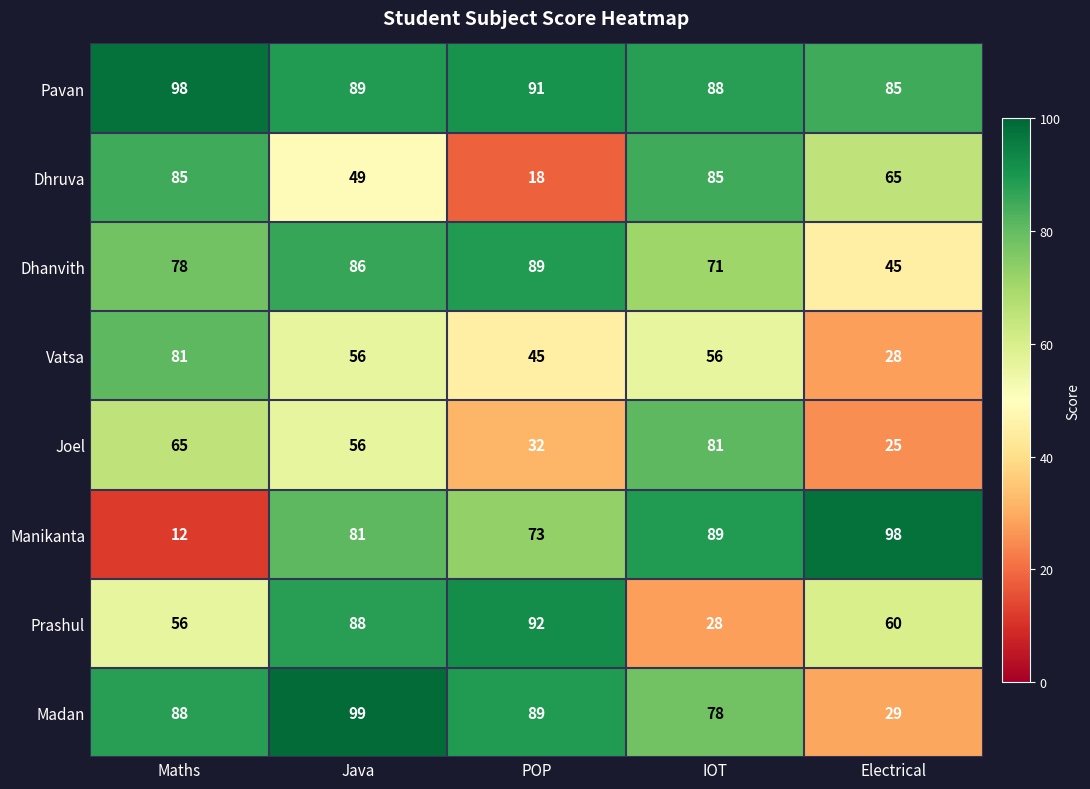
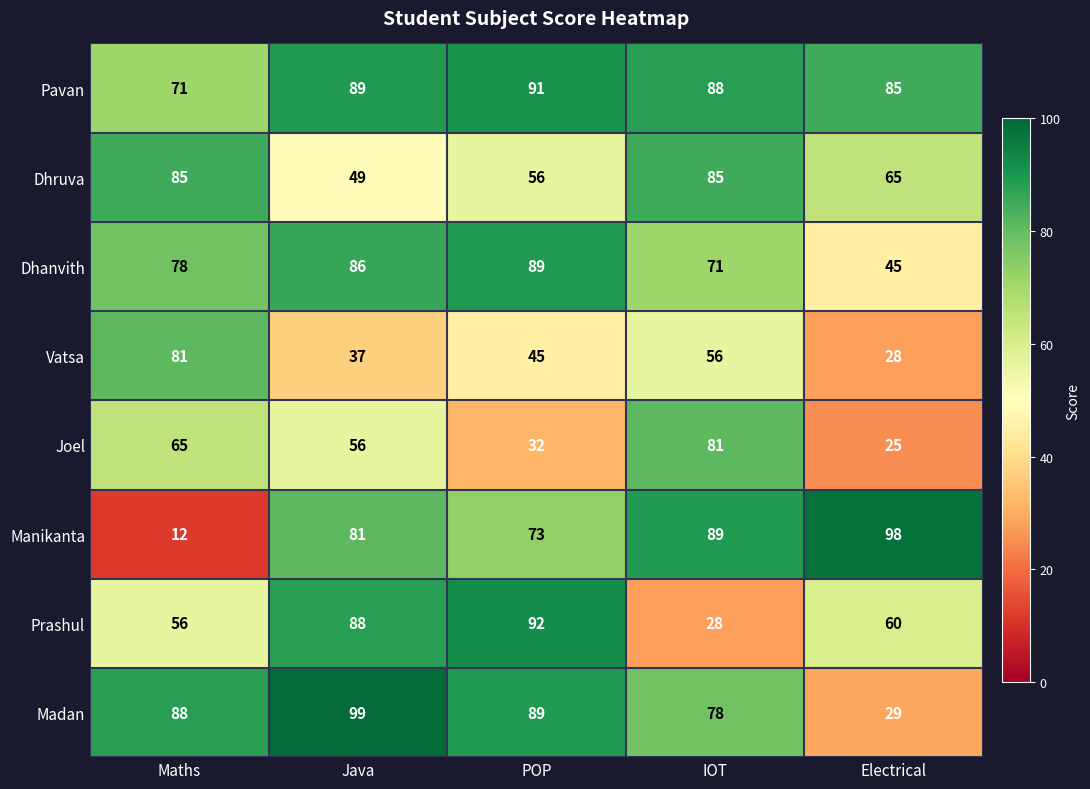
Pavan, Maths: 98 -> 71
Dhruva, POP: 18 -> 56
Vatsa, Java: 56 -> 37
